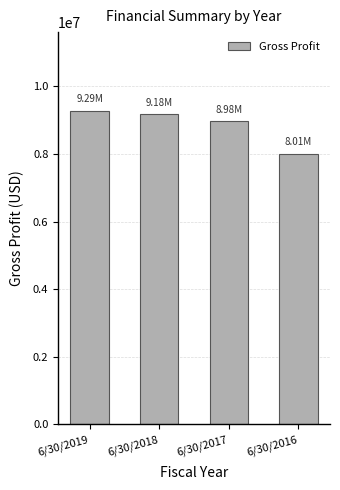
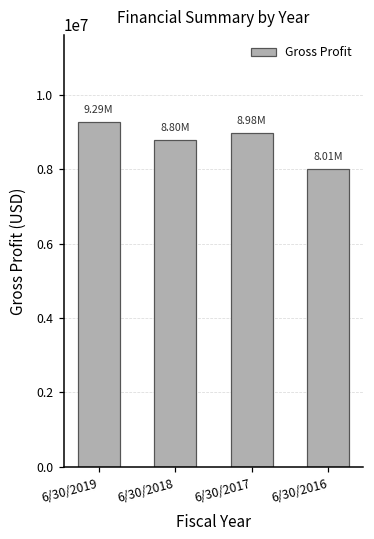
6/30/2018: 9.18M -> 8.80M
